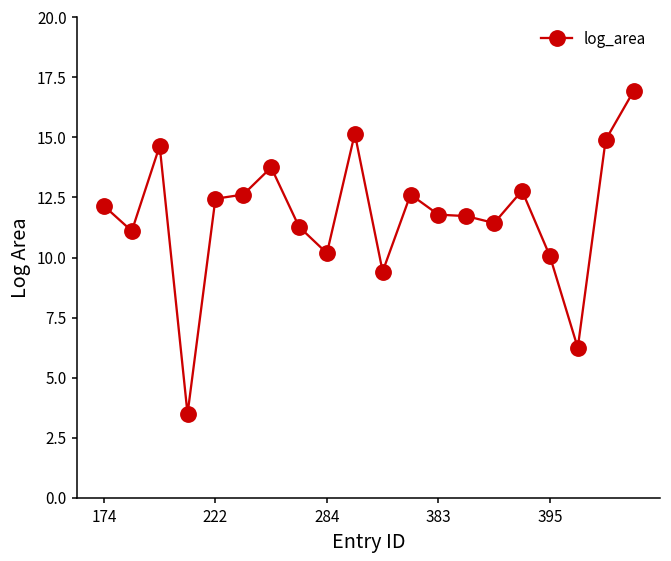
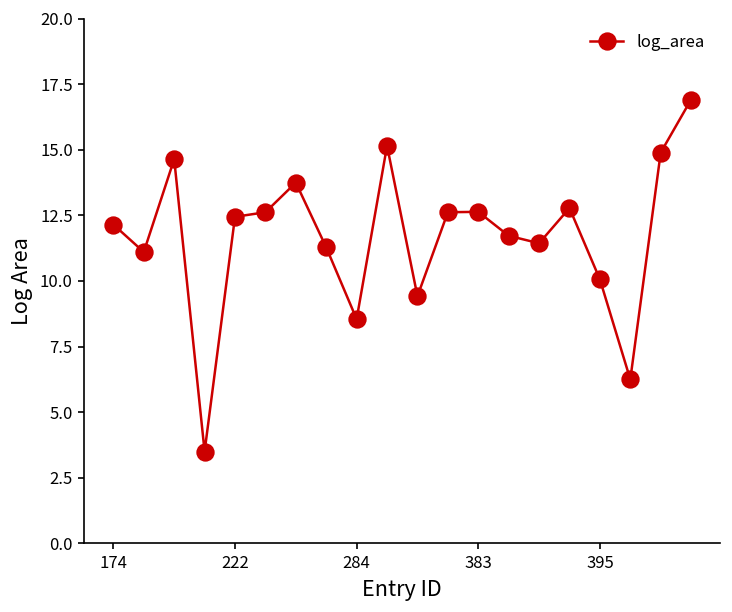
284: 10.2 -> 8.5
383: 11.8 -> 12.6
